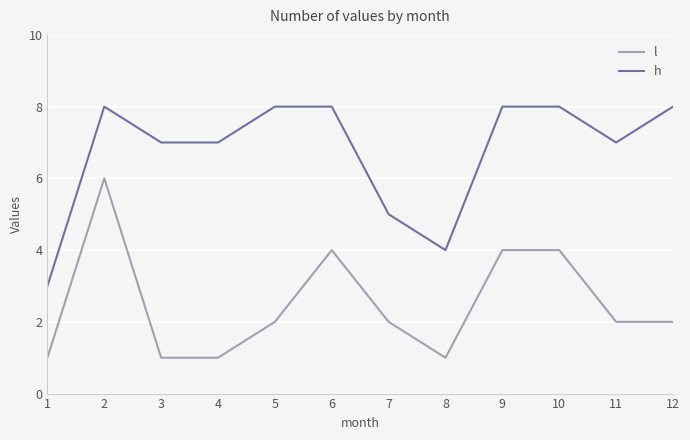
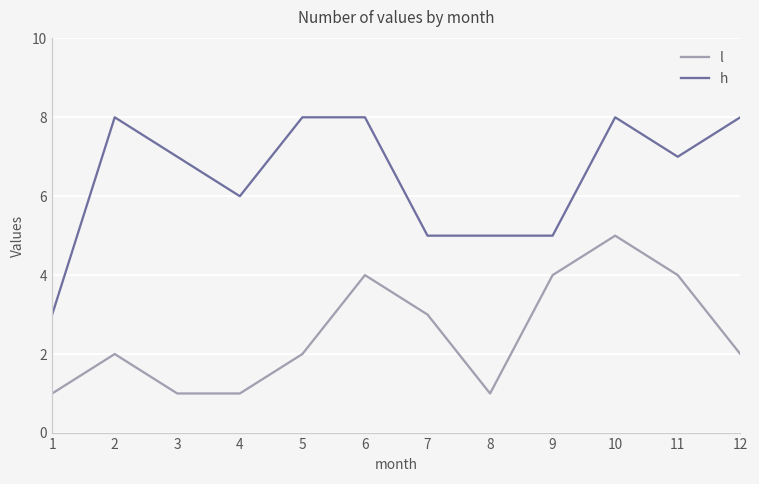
l, 2: 6 -> 2
h, 4: 7 -> 6
l, 7: 2 -> 3
h, 8: 4 -> 5
h, 9: 8 -> 5
l, 10: 4 -> 5
l, 11: 2 -> 4
